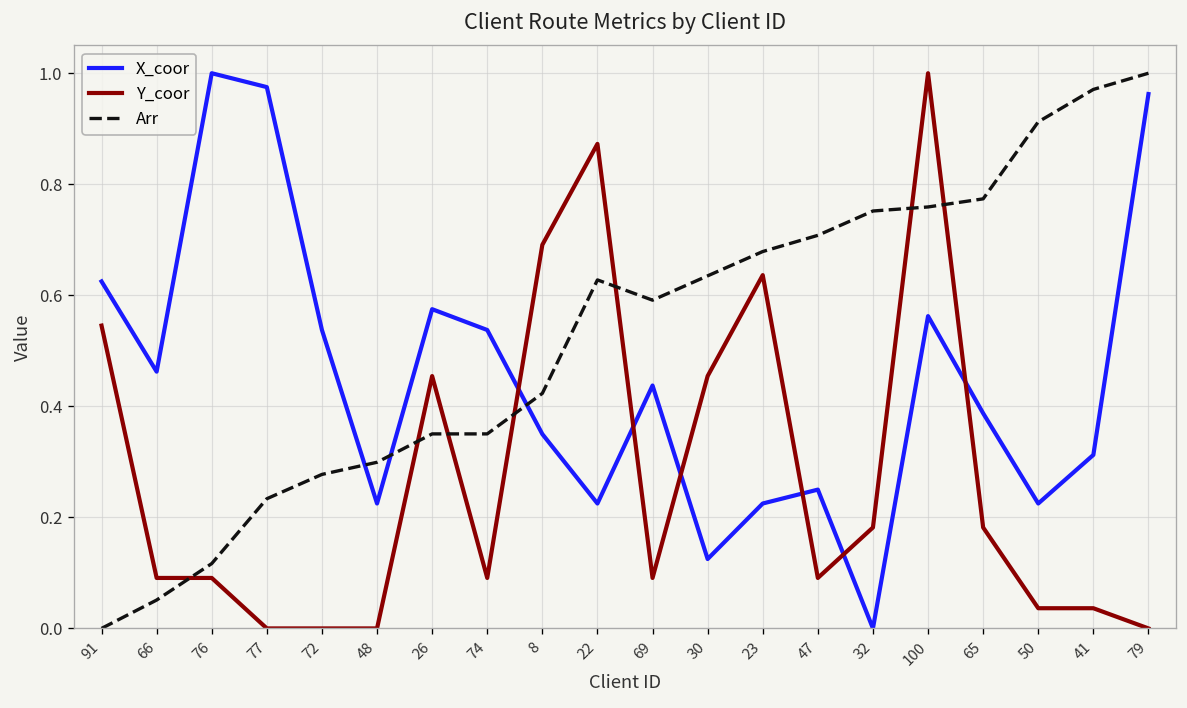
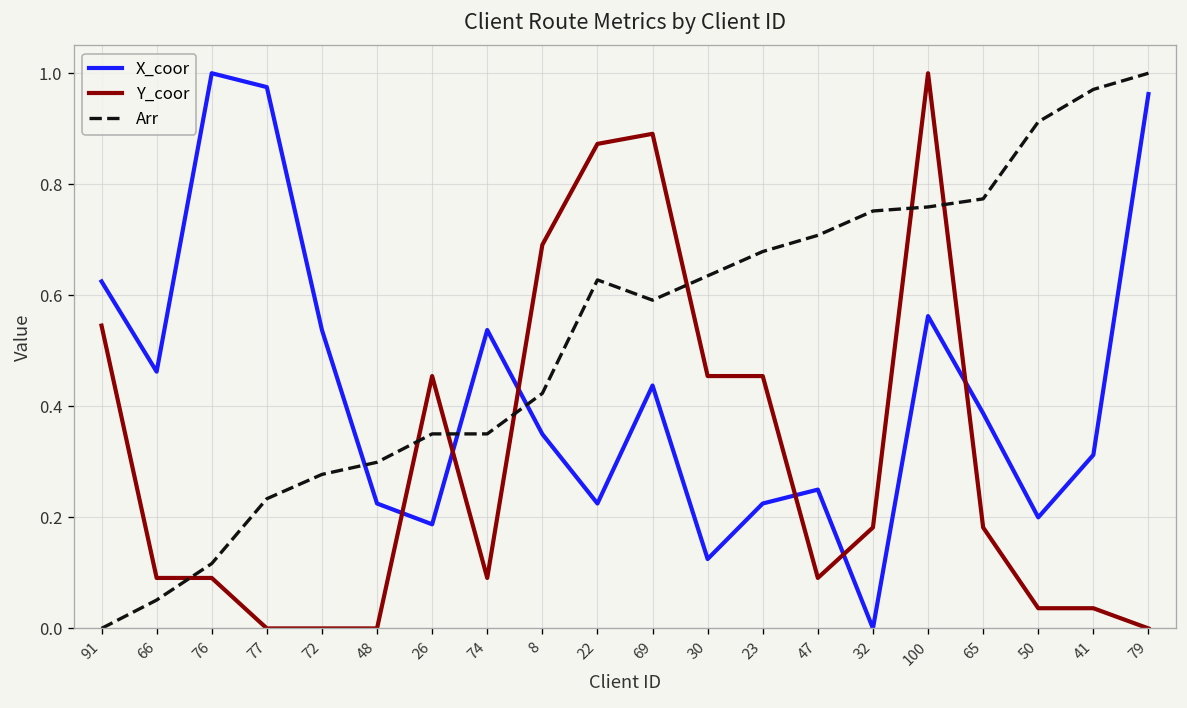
X_coor, 26: 0.58 -> 0.19
Y_coor, 69: 0.09 -> 0.89
Y_coor, 23: 0.64 -> 0.45
X_coor, 50: 0.23 -> 0.20
